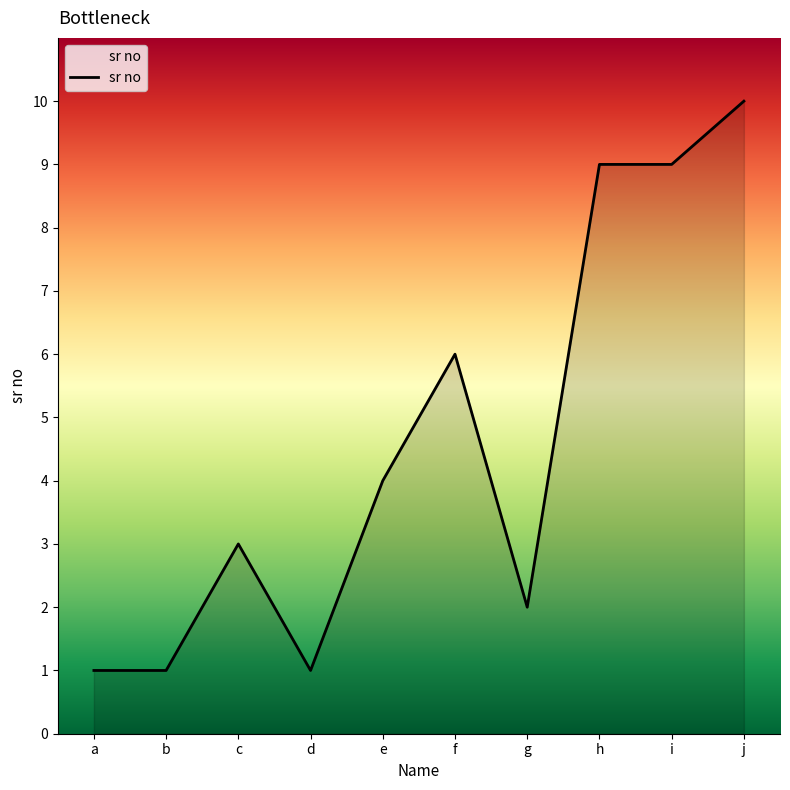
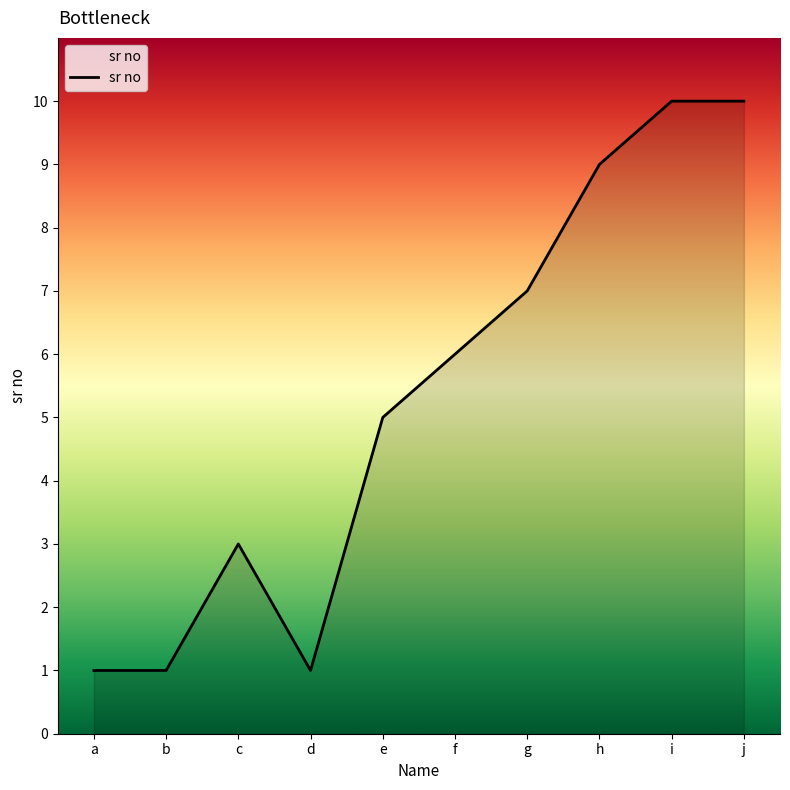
e: 4 -> 5
g: 2 -> 7
i: 9 -> 10
